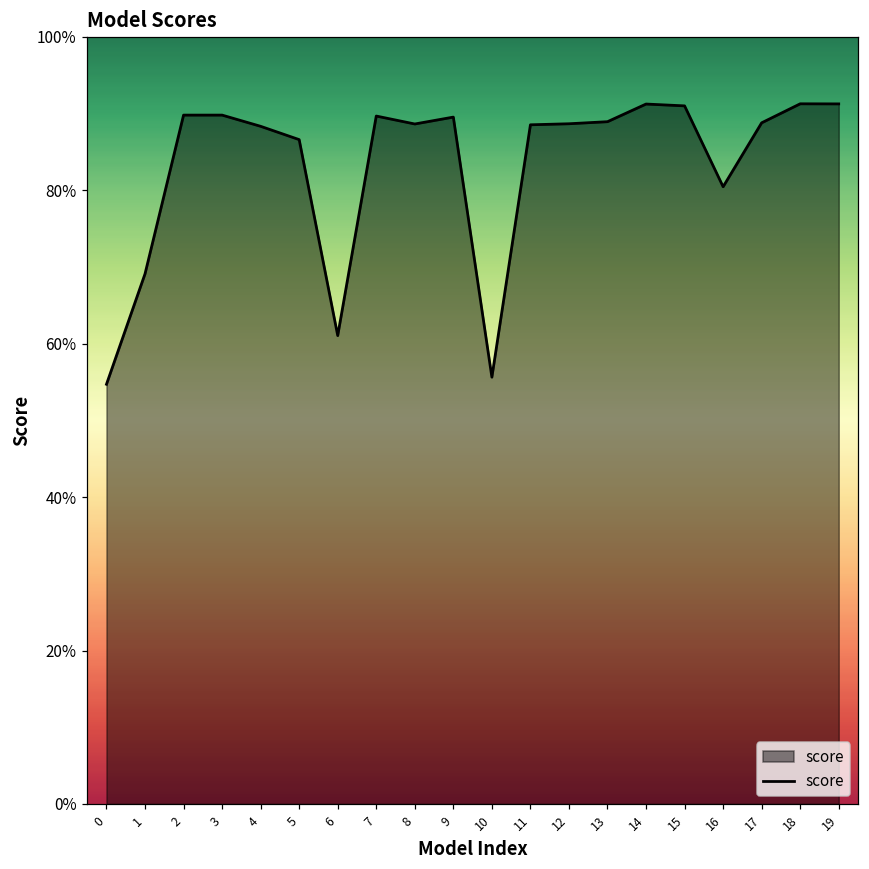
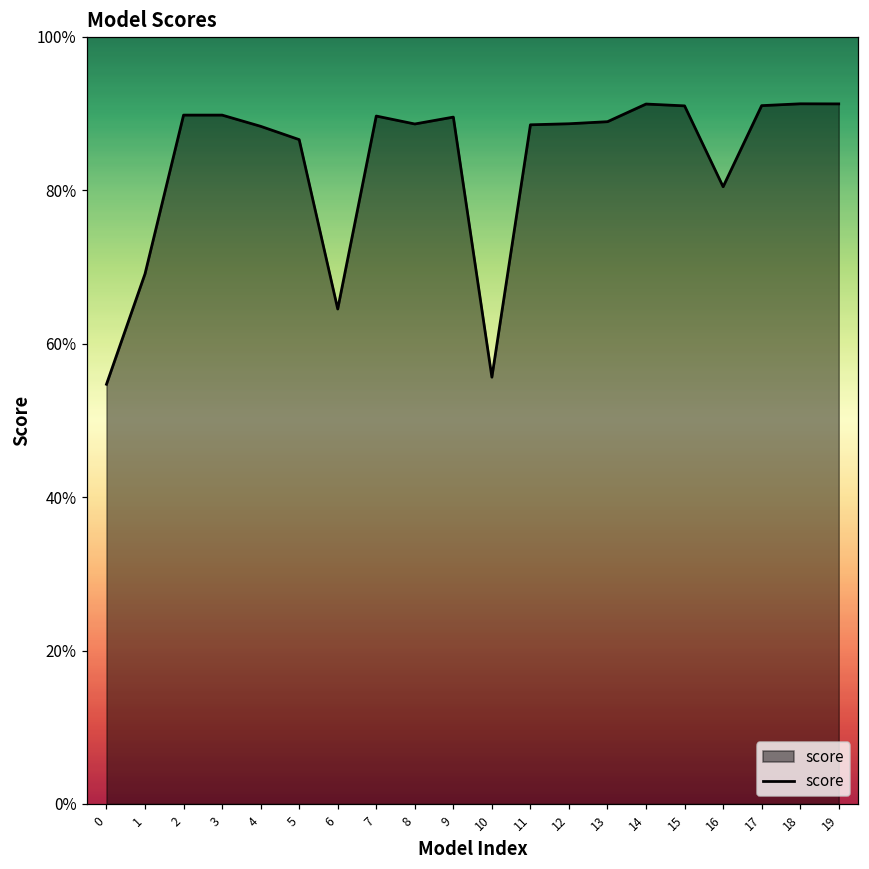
6: 61% -> 65%
17: 89% -> 91%
